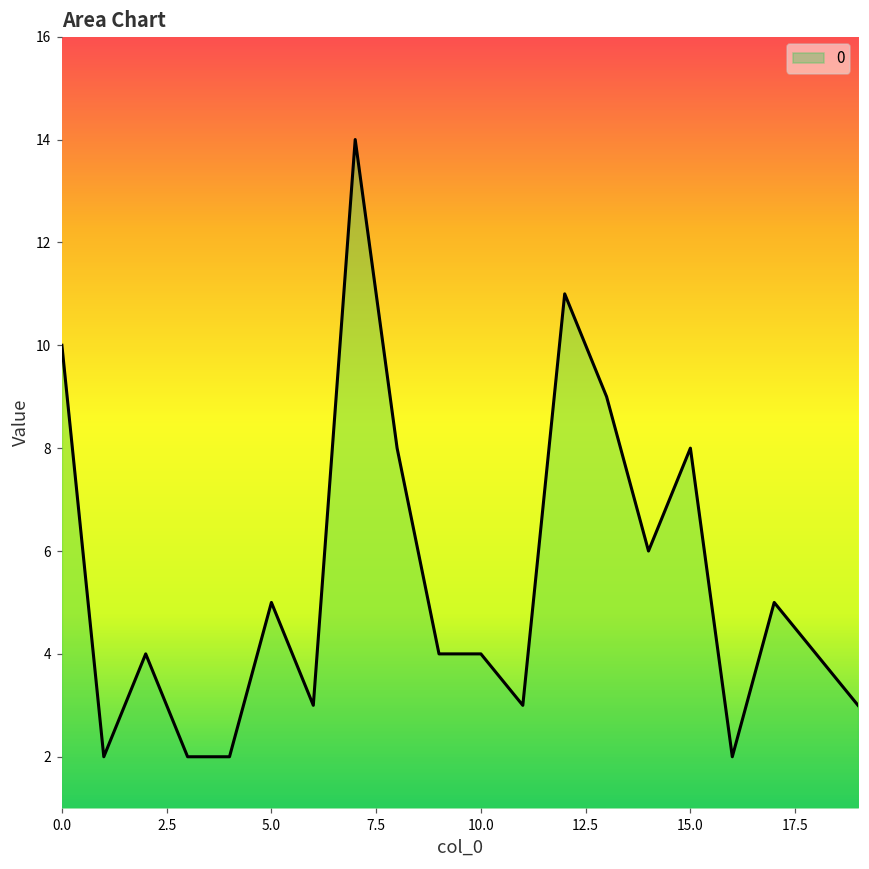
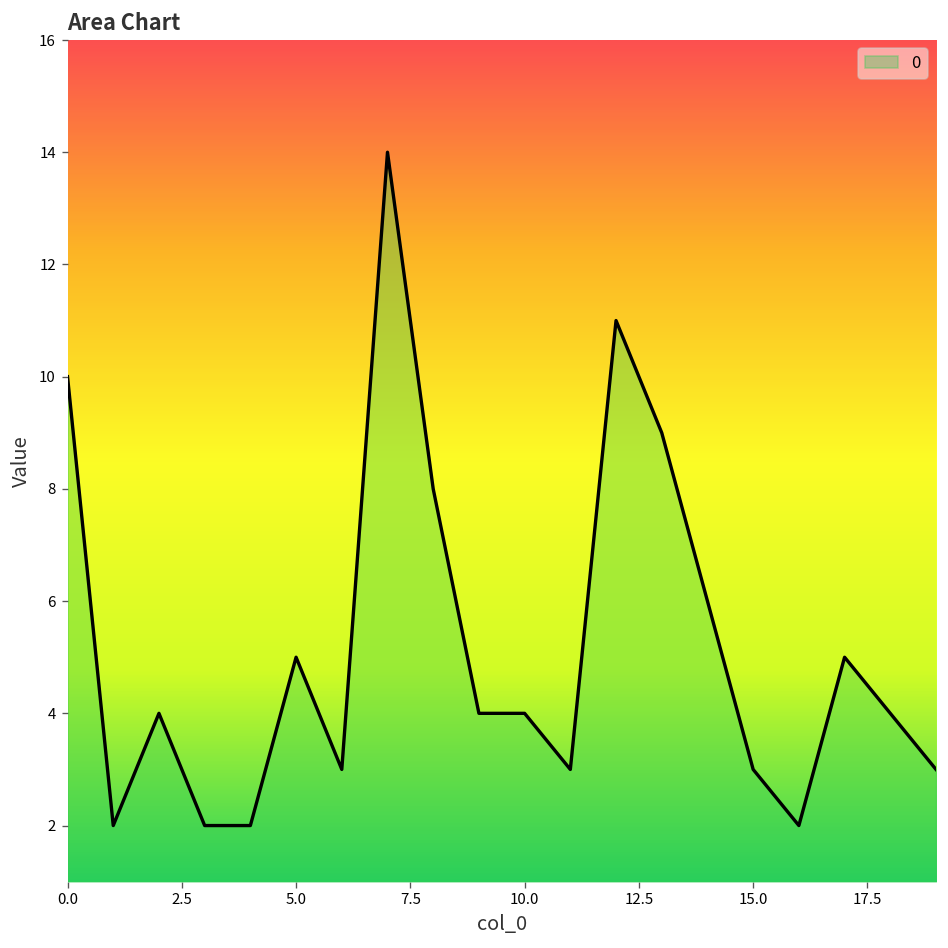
15.0: 8 -> 3
